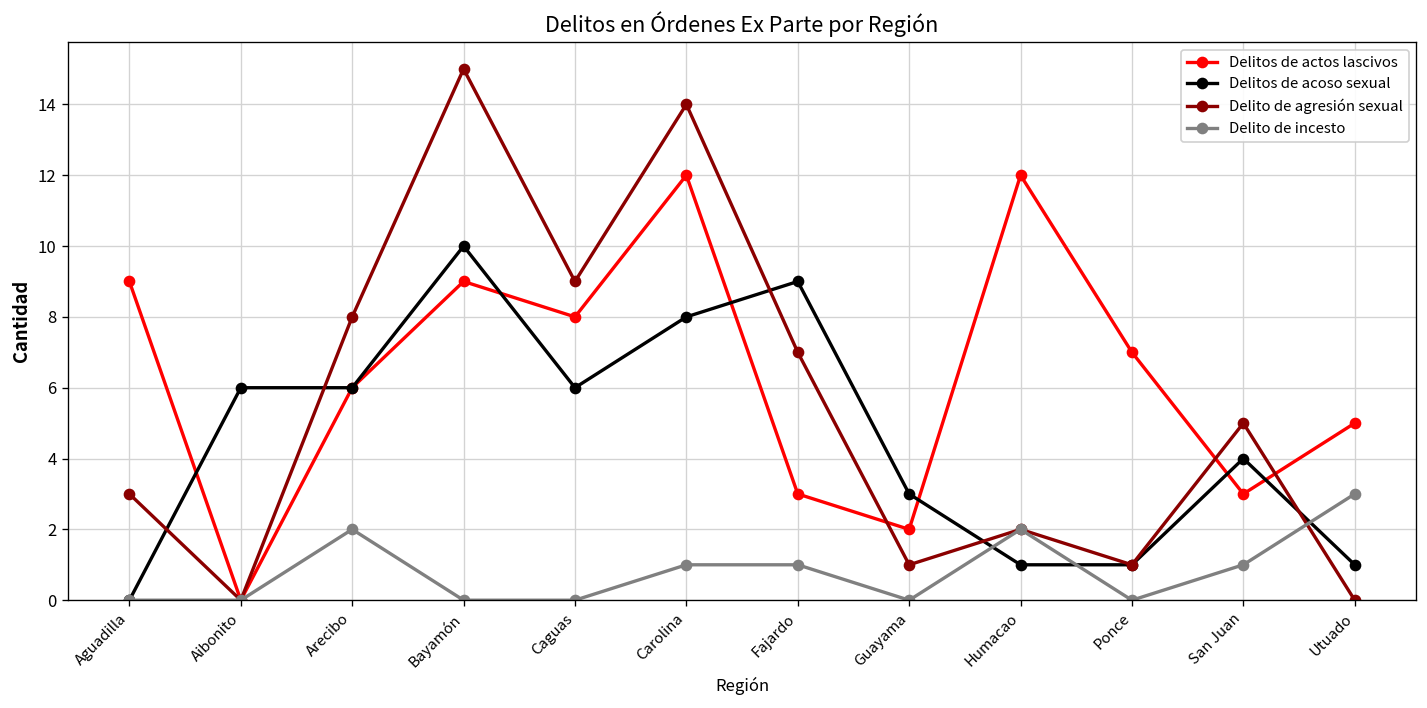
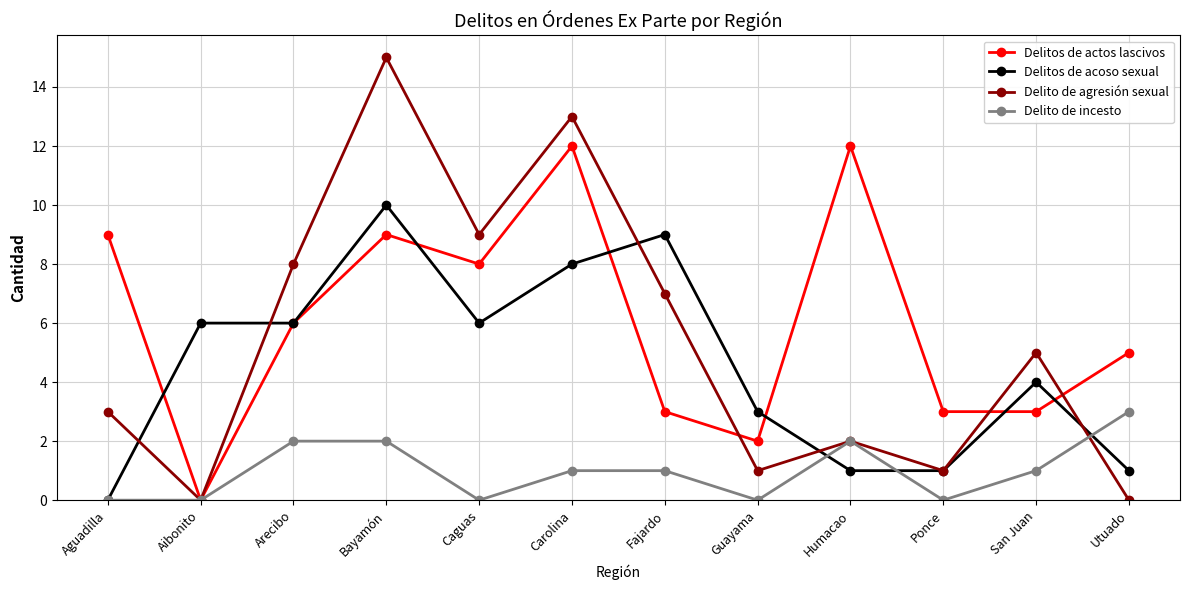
Delito de incesto, Bayamón: 0 -> 2
Delito de agresión sexual, Carolina: 14 -> 13
Delitos de actos lascivos, Ponce: 7 -> 3
